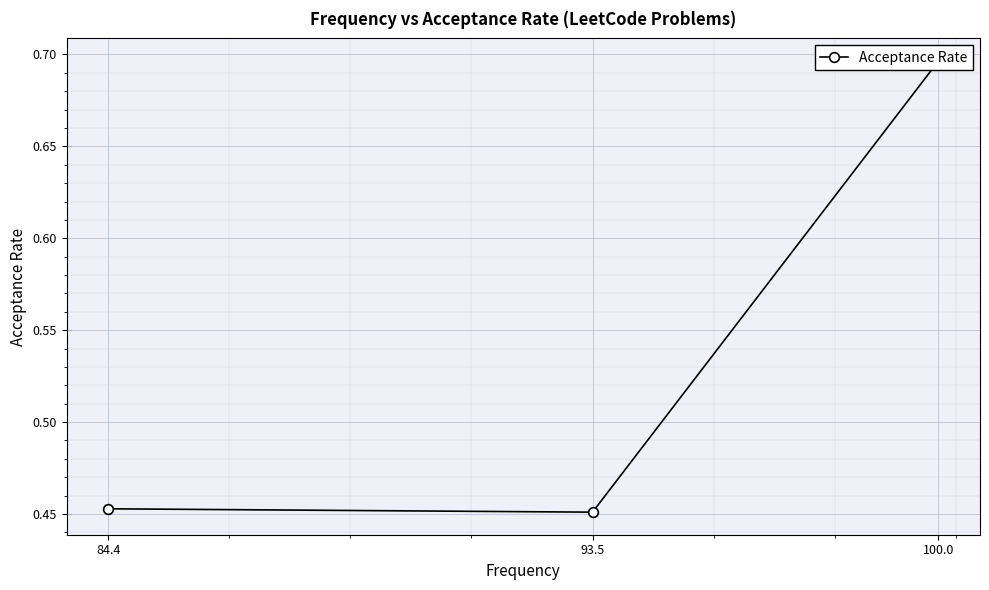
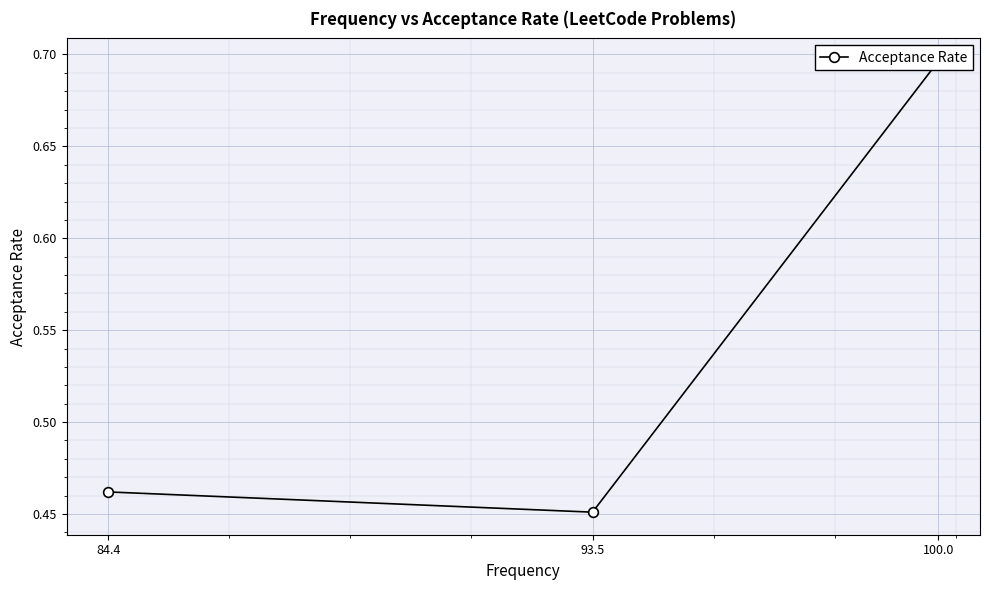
84.4: 0.453 -> 0.462
